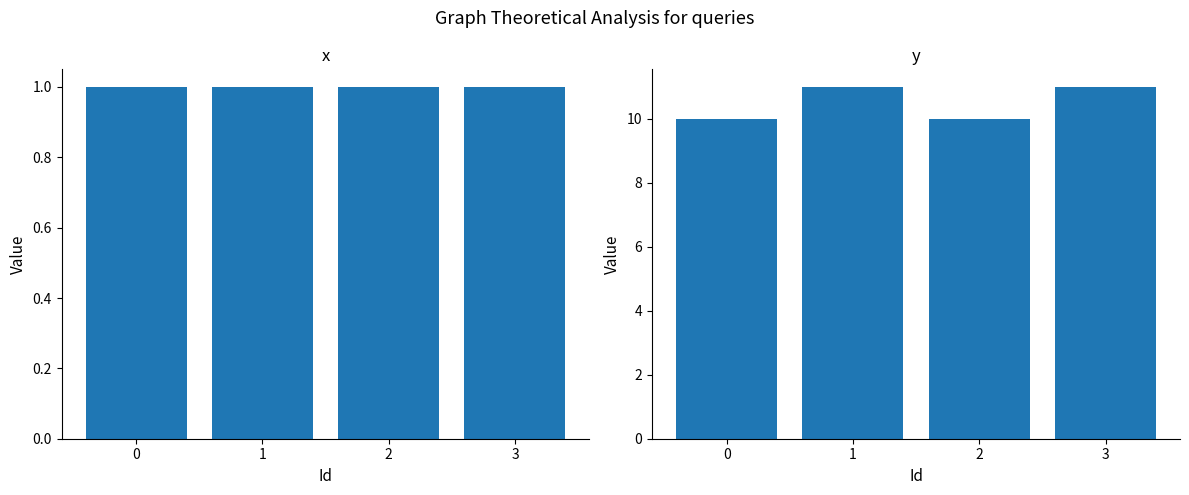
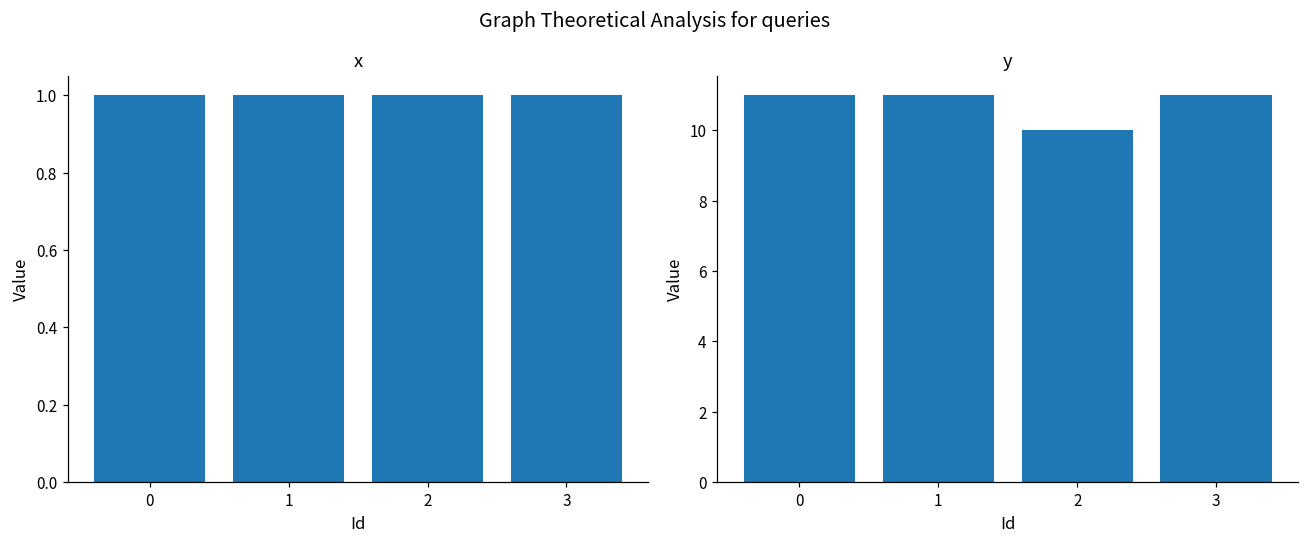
y, 0: 10 -> 11
